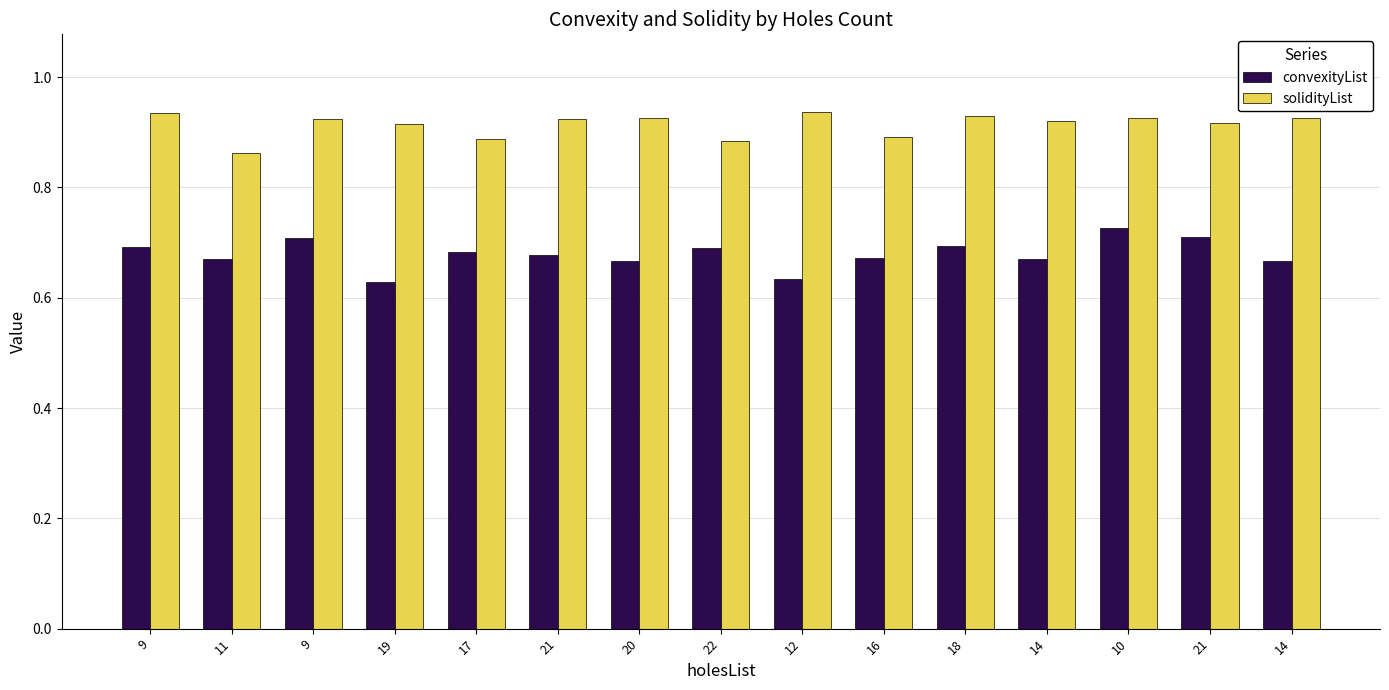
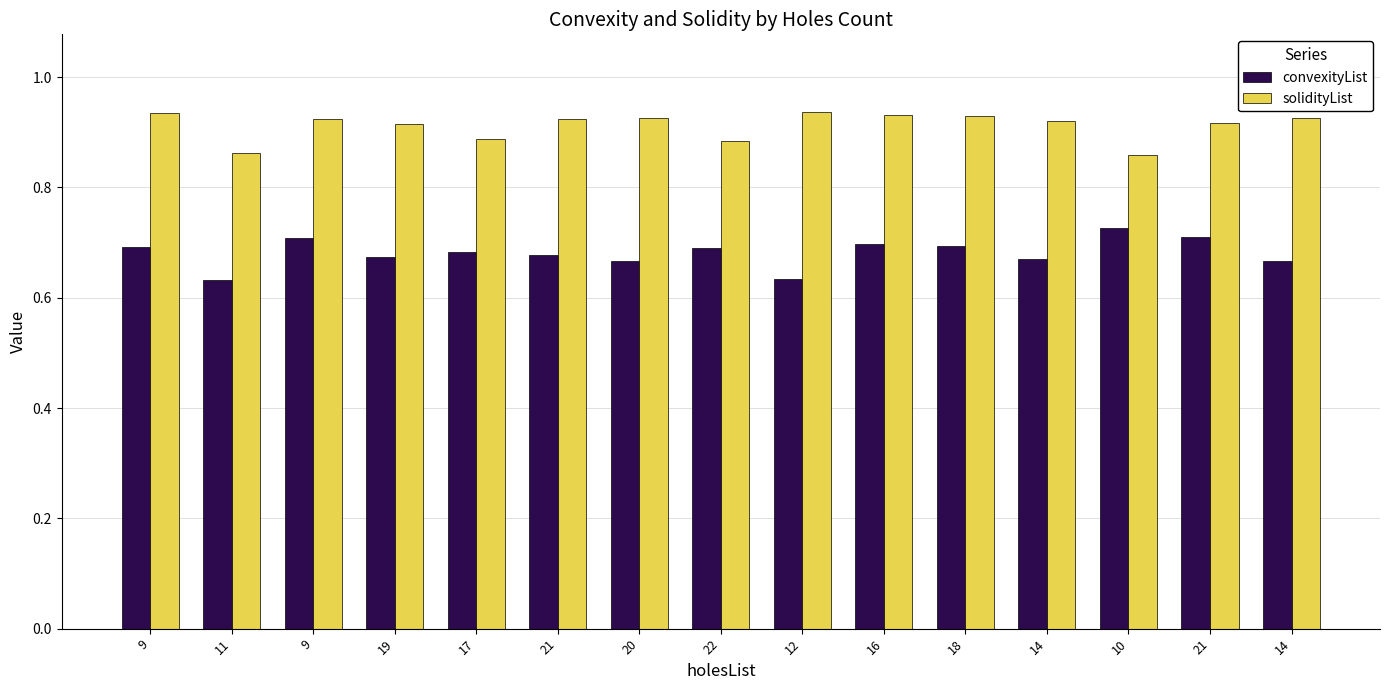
convexityList, 11: 0.67 -> 0.63
convexityList, 19: 0.63 -> 0.67
convexityList, 16: 0.67 -> 0.70
solidityList, 16: 0.89 -> 0.93
solidityList, 10: 0.93 -> 0.86
